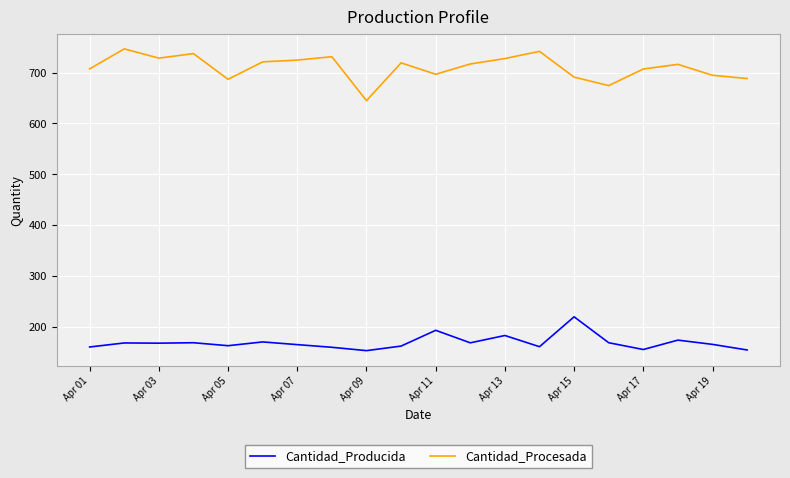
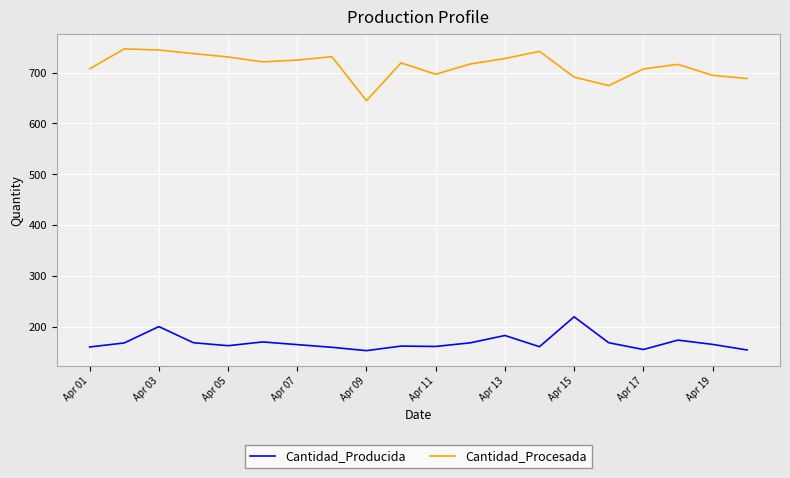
Cantidad_Producida, Apr 03: 170 -> 200
Cantidad_Procesada, Apr 03: 730 -> 740
Cantidad_Procesada, Apr 05: 690 -> 730
Cantidad_Producida, Apr 11: 190 -> 160
